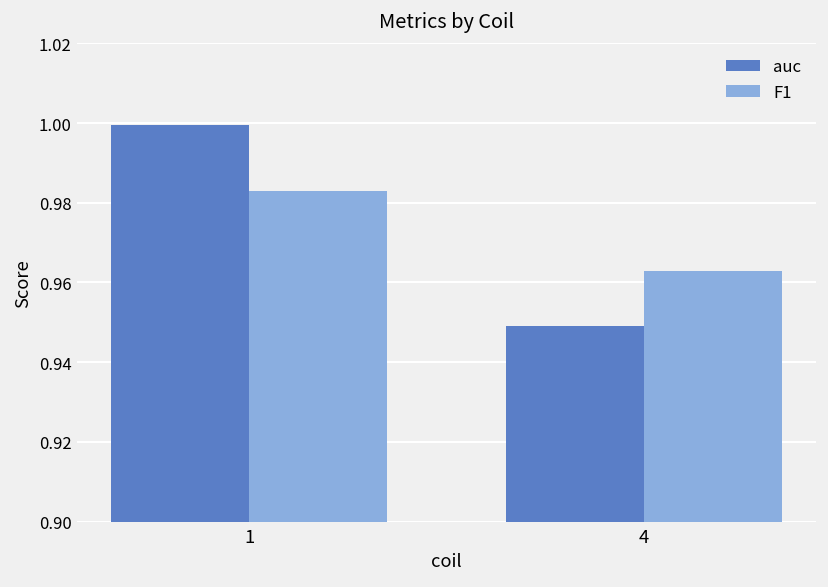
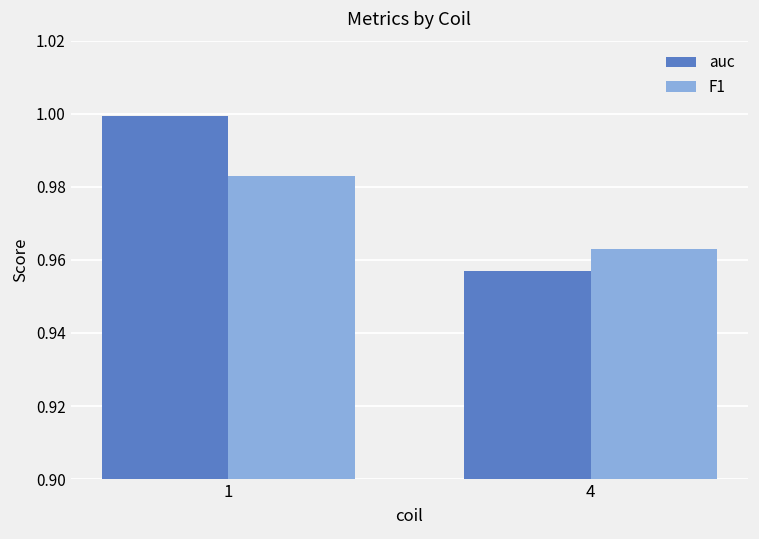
auc, 4: 0.949 -> 0.957
